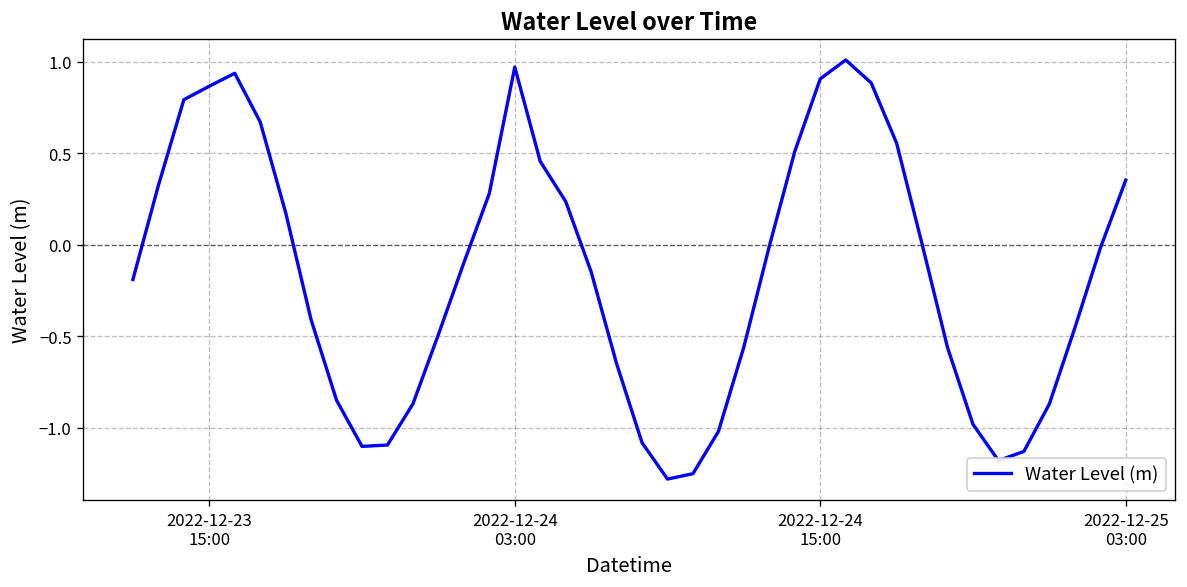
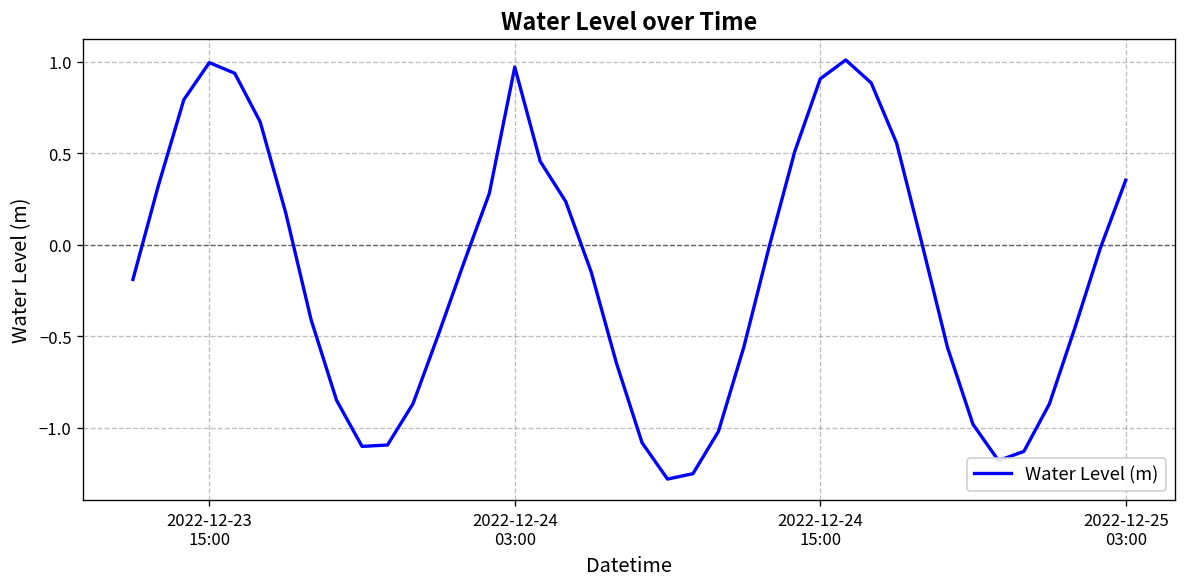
2022-12-23 15:00: 0.87 -> 0.99
